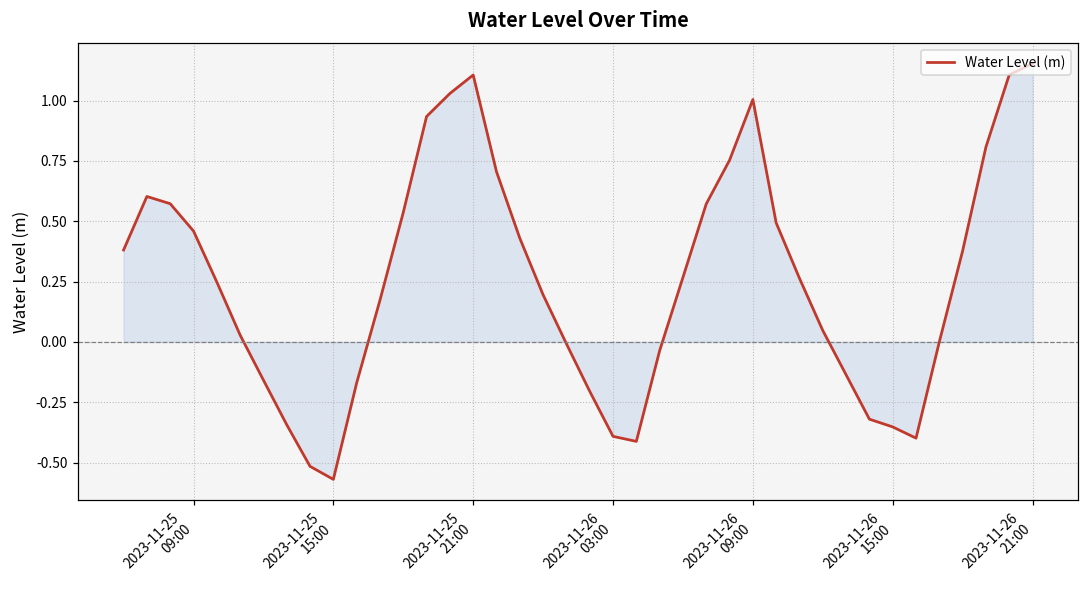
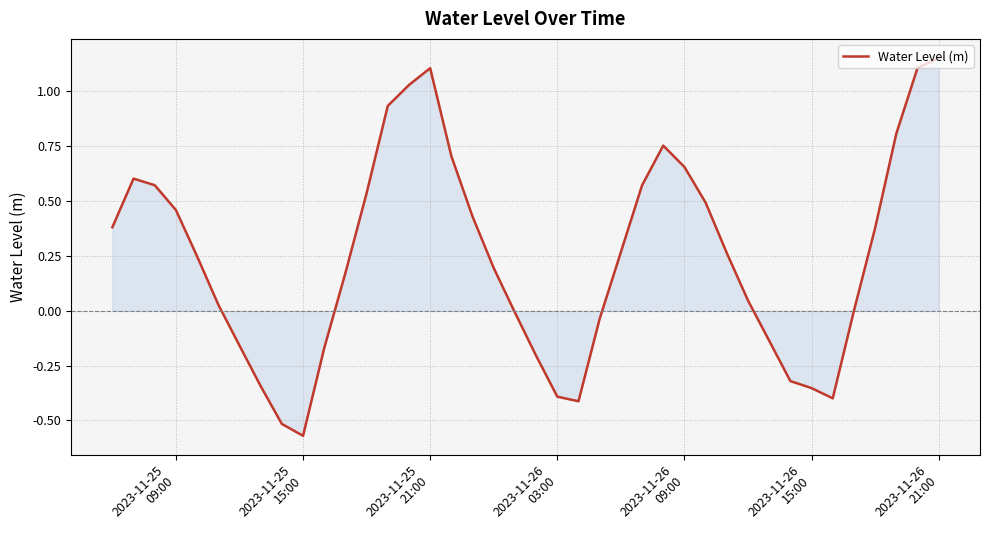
Water Level (m), 2023-11-26 09:00: 1.00 -> 0.66
